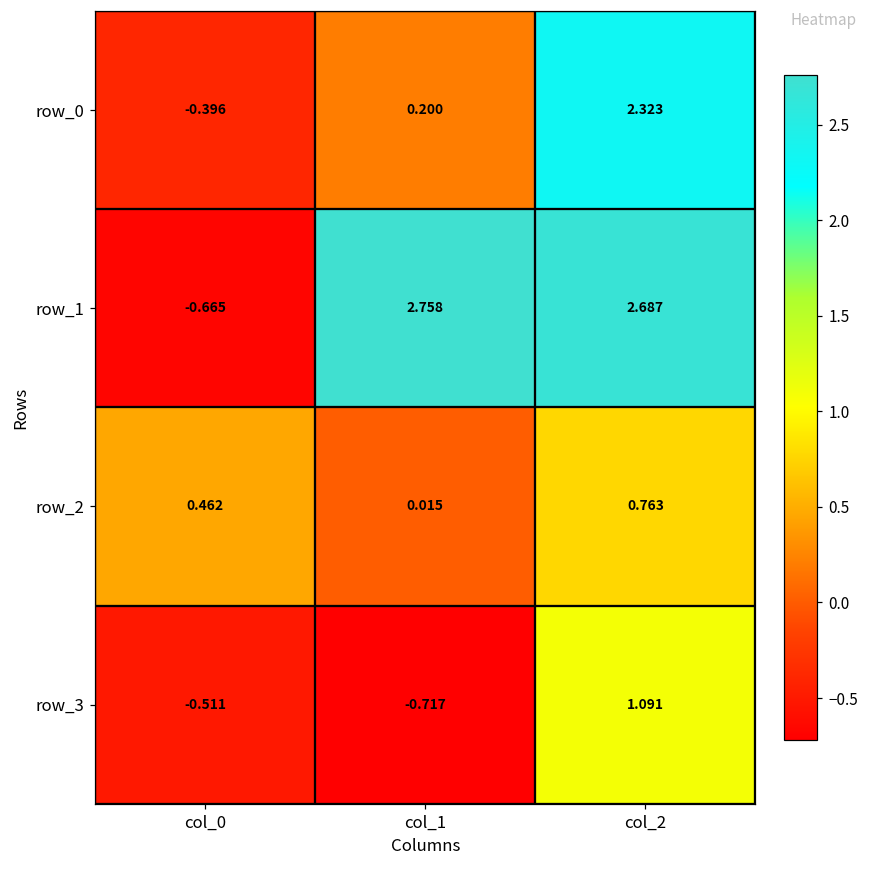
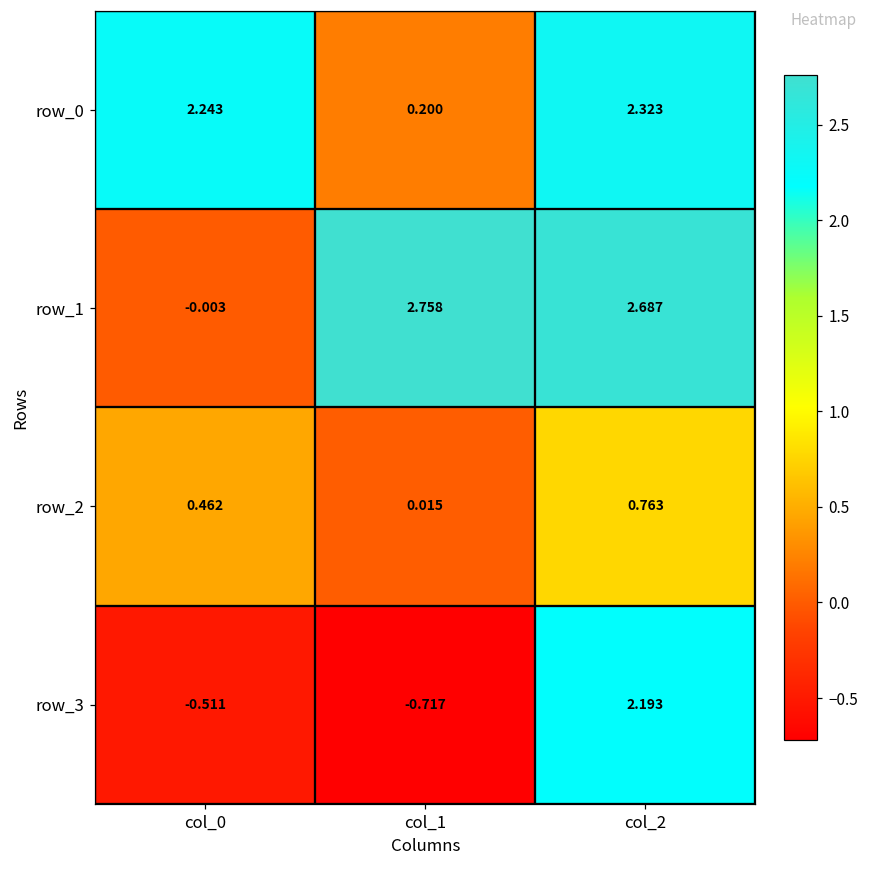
row_0, col_0: -0.396 -> 2.243
row_1, col_0: -0.665 -> -0.003
row_3, col_2: 1.091 -> 2.193
